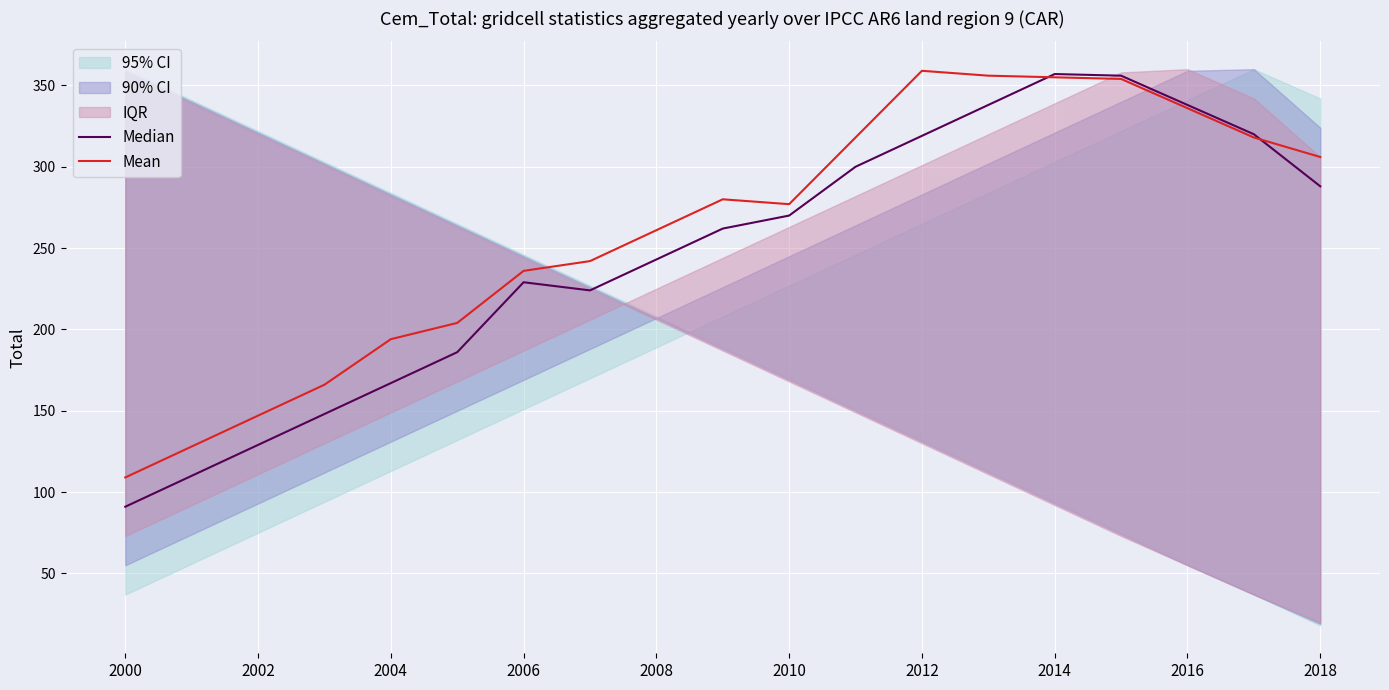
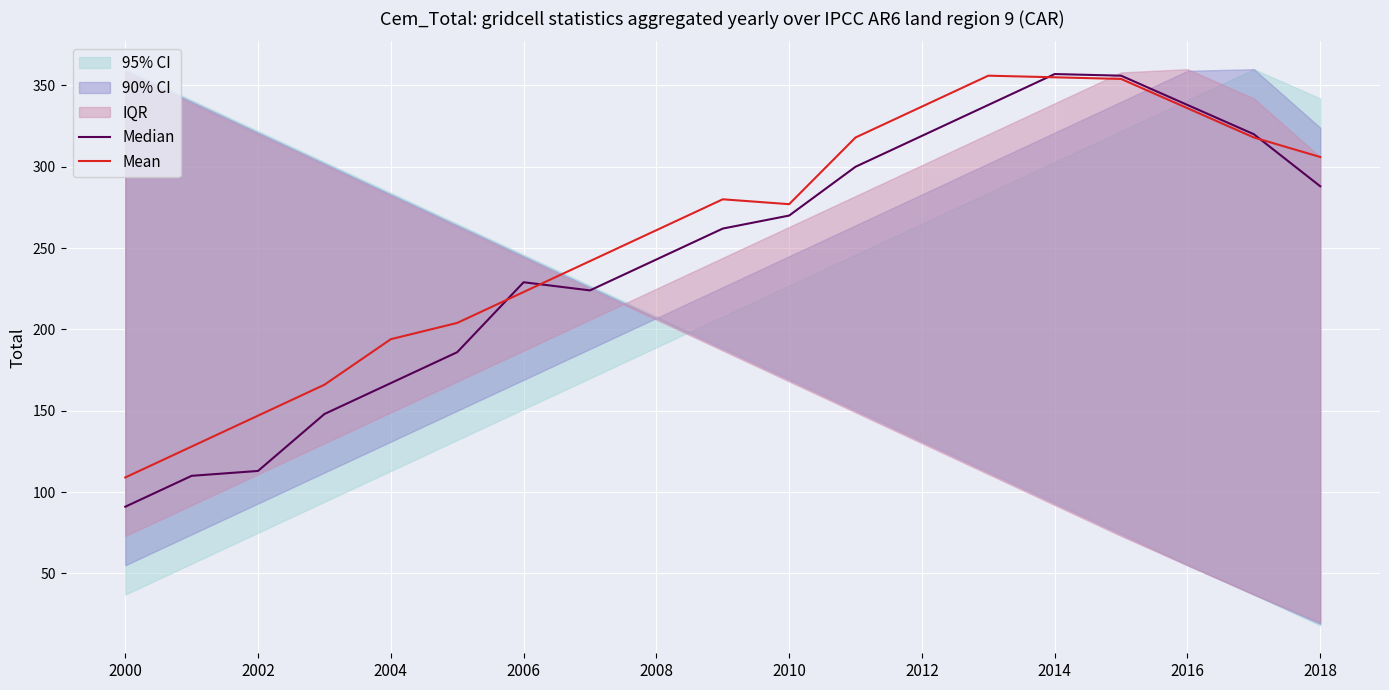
Median, 2002: 129 -> 113
Mean, 2006: 236 -> 223
Mean, 2012: 359 -> 337
